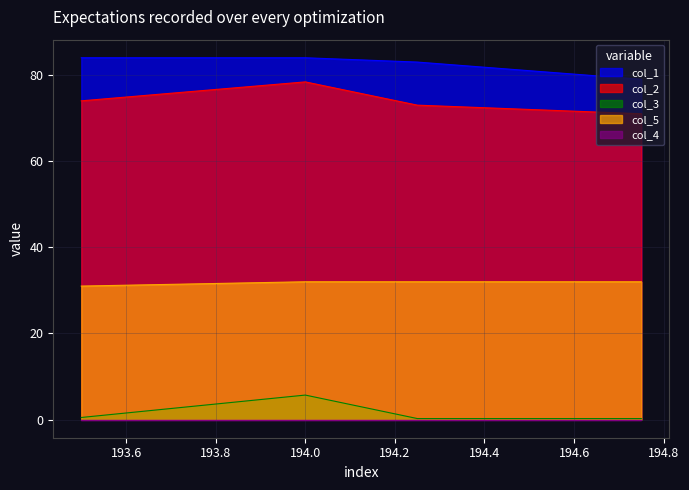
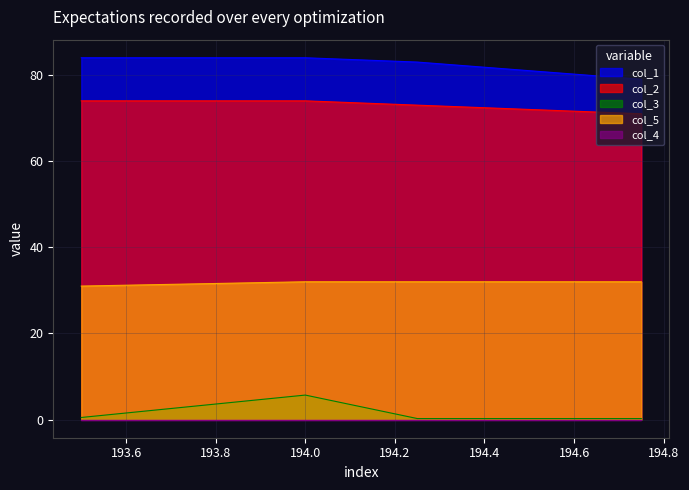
col_2, 194.0: 78 -> 74
